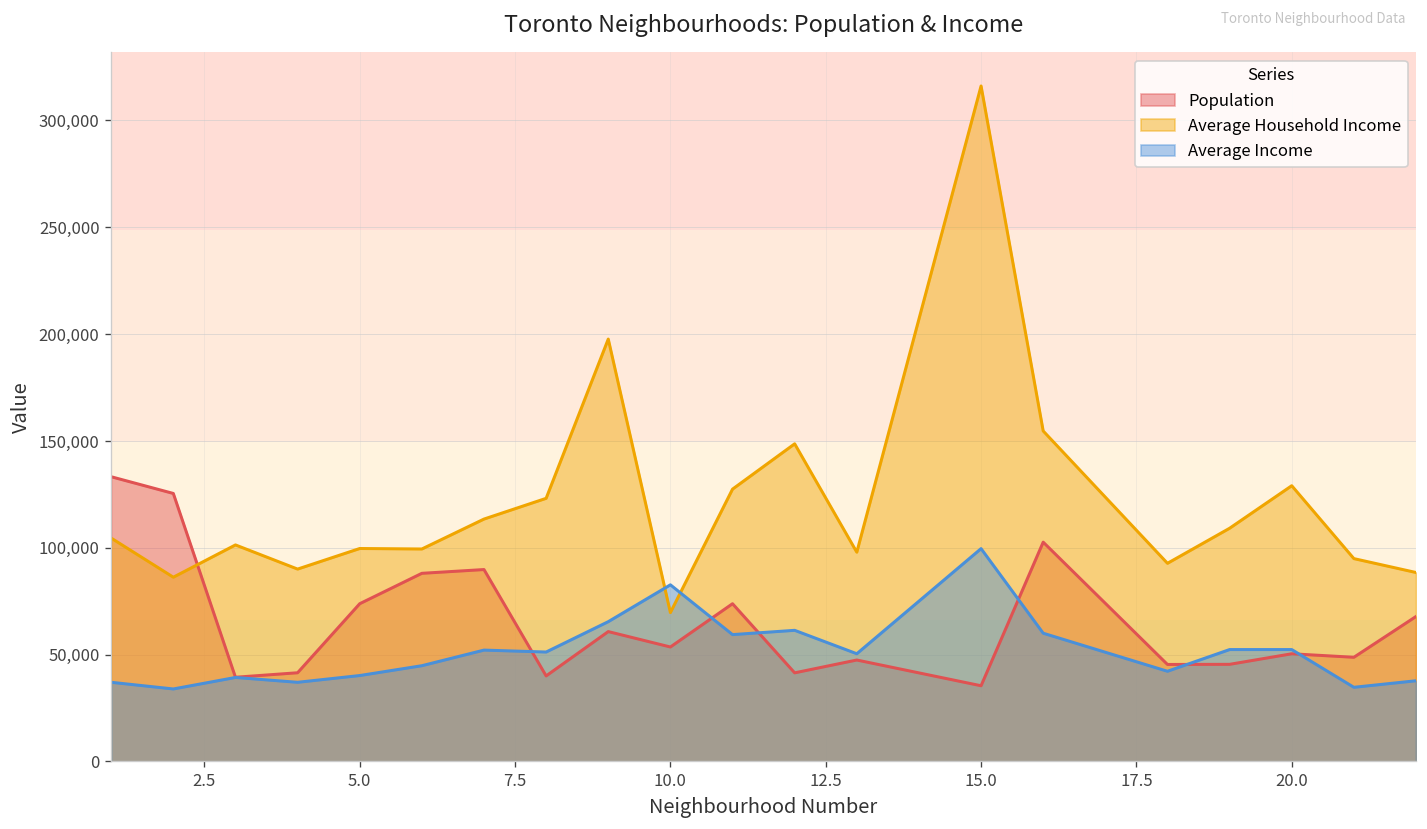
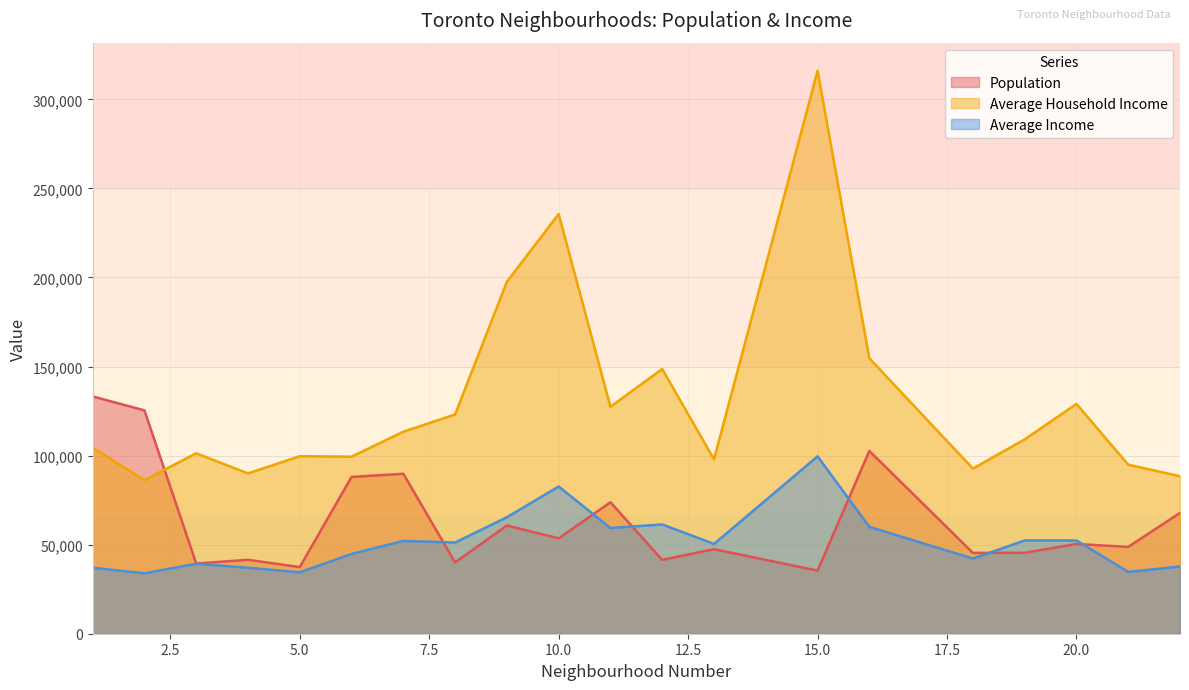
Population, 5.0: 74,000 -> 37,000
Average Income, 5.0: 40,000 -> 34,000
Average Household Income, 10.0: 70,000 -> 236,000
